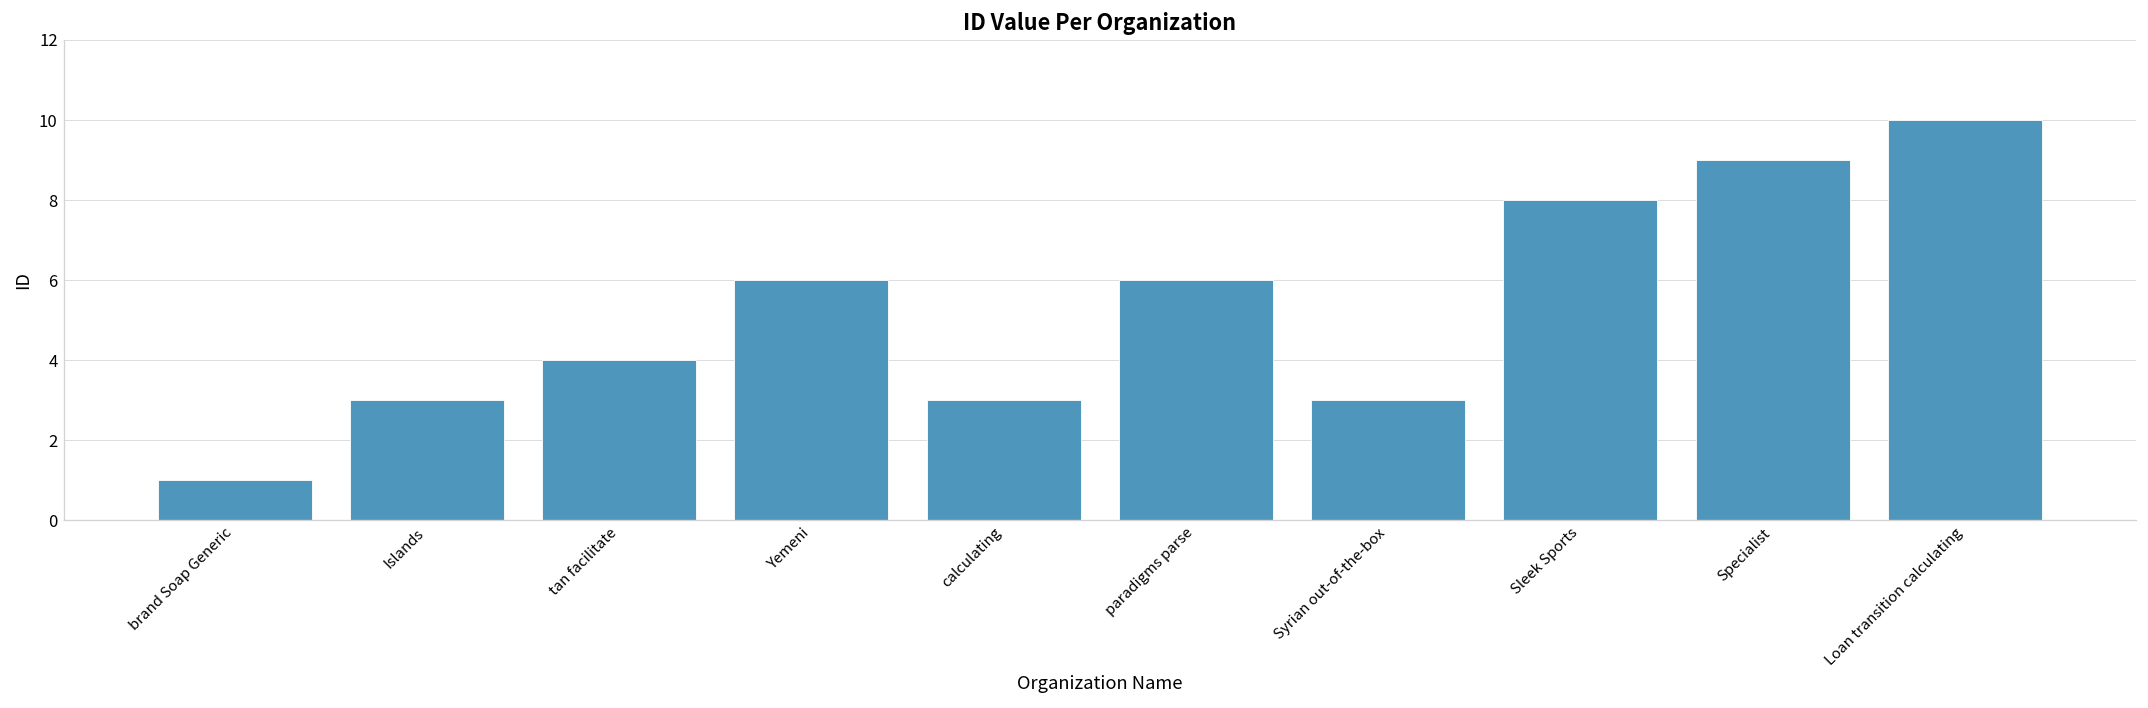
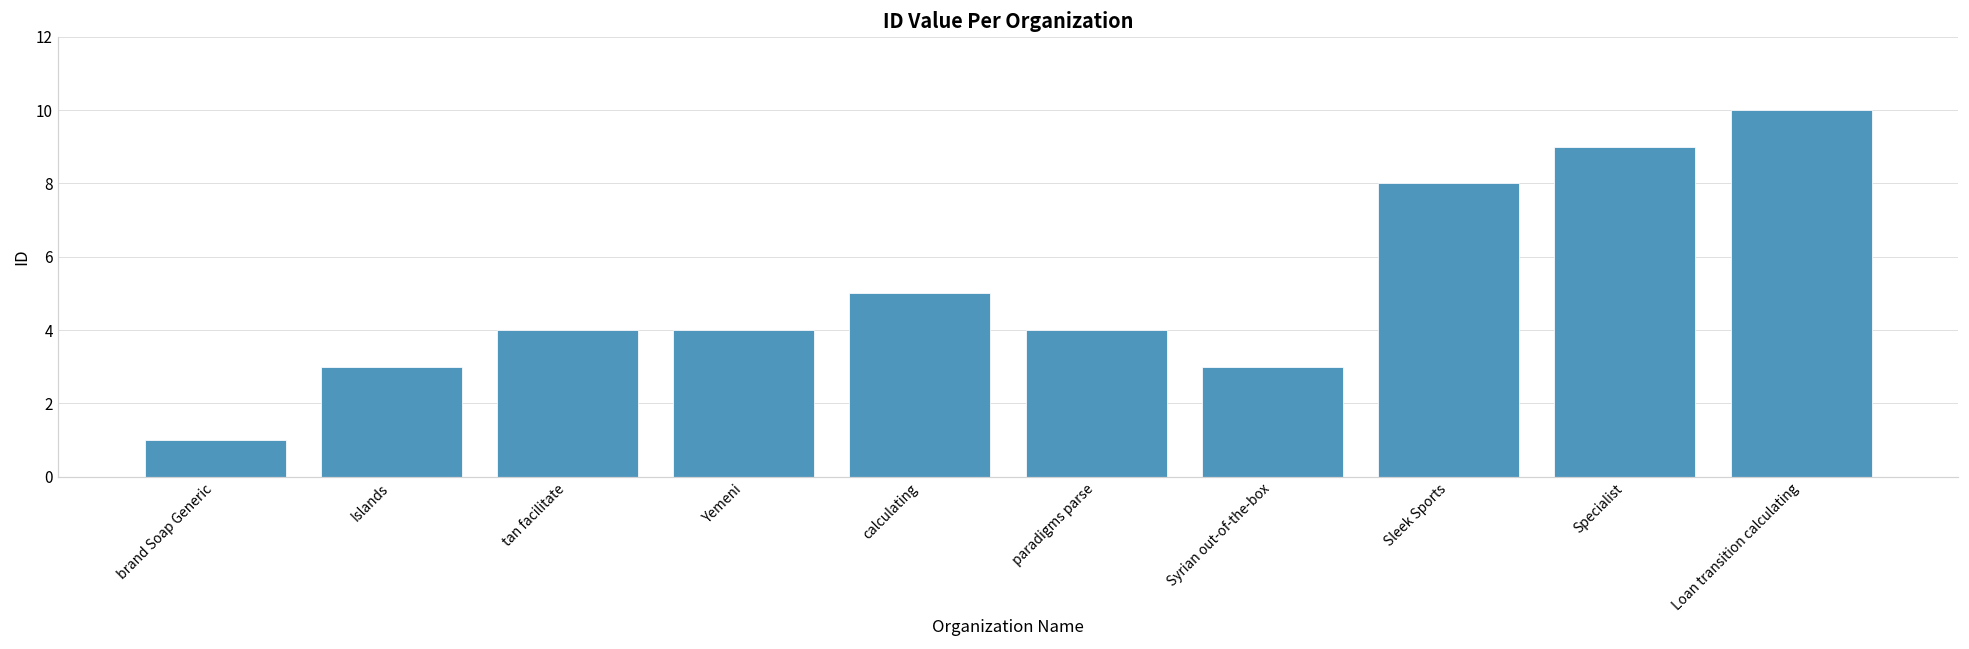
Yemeni: 6 -> 4
calculating: 3 -> 5
paradigms parse: 6 -> 4
